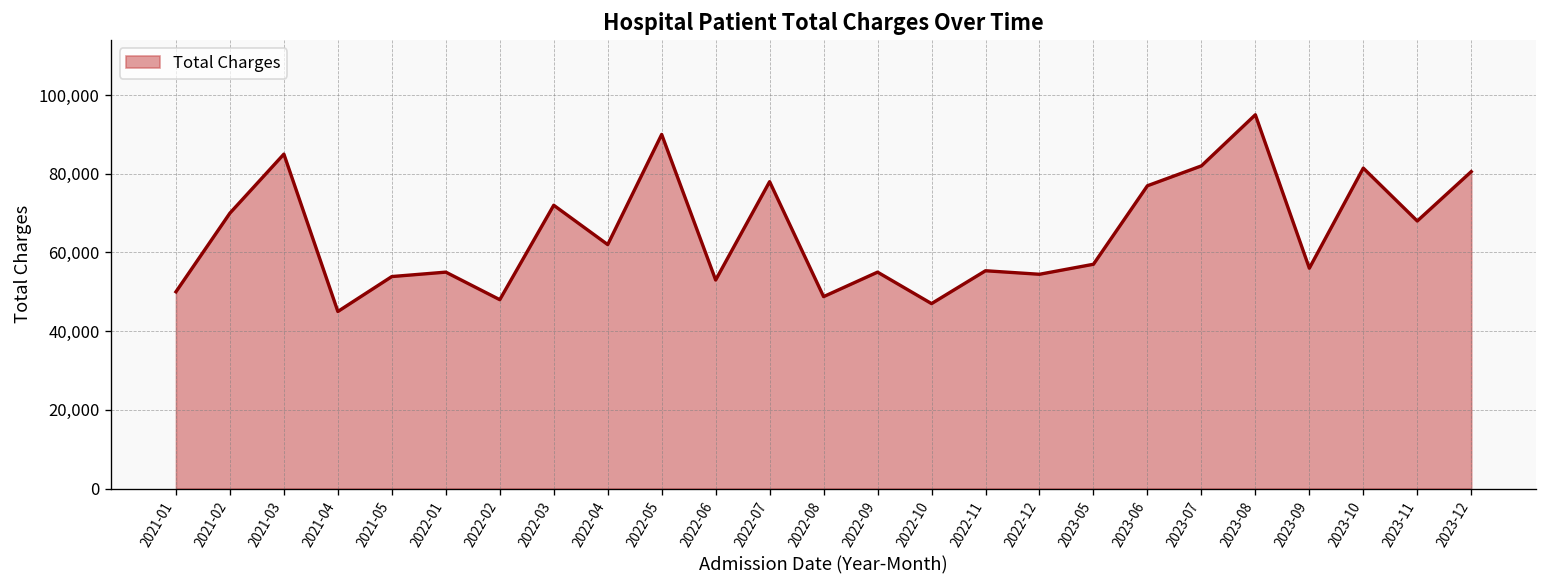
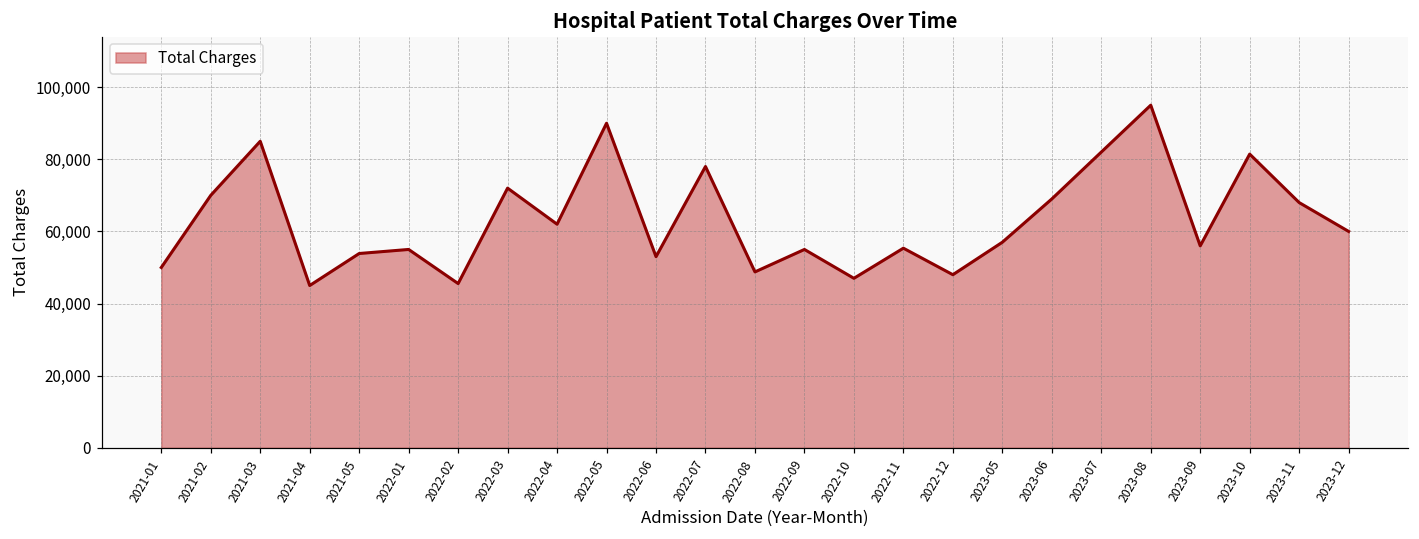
2022-02: 48,000 -> 46,000
2022-12: 54,000 -> 48,000
2023-06: 77,000 -> 69,000
2023-12: 81,000 -> 60,000
